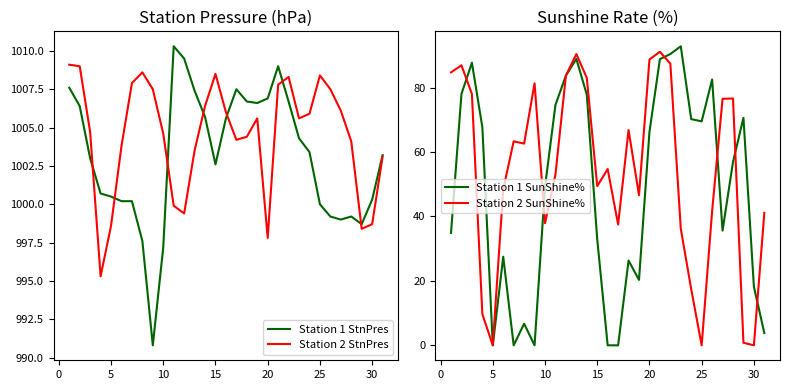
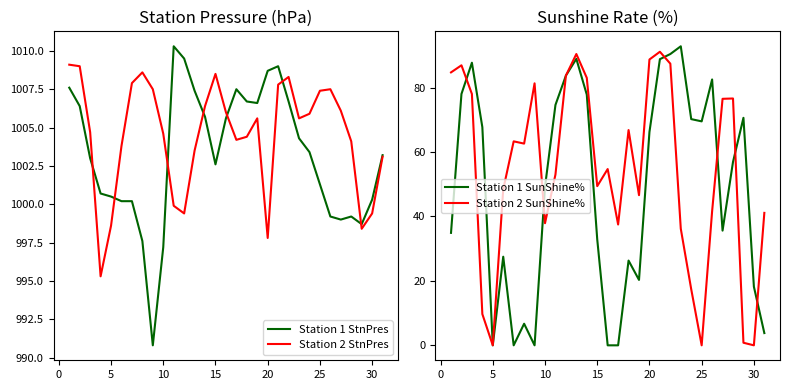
Station Pressure (hPa), Station 1 StnPres, 20: 1006.9 -> 1008.7
Station Pressure (hPa), Station 1 StnPres, 25: 1000.0 -> 1001.3
Station Pressure (hPa), Station 2 StnPres, 25: 1008.4 -> 1007.4
Station Pressure (hPa), Station 2 StnPres, 30: 998.7 -> 999.4
